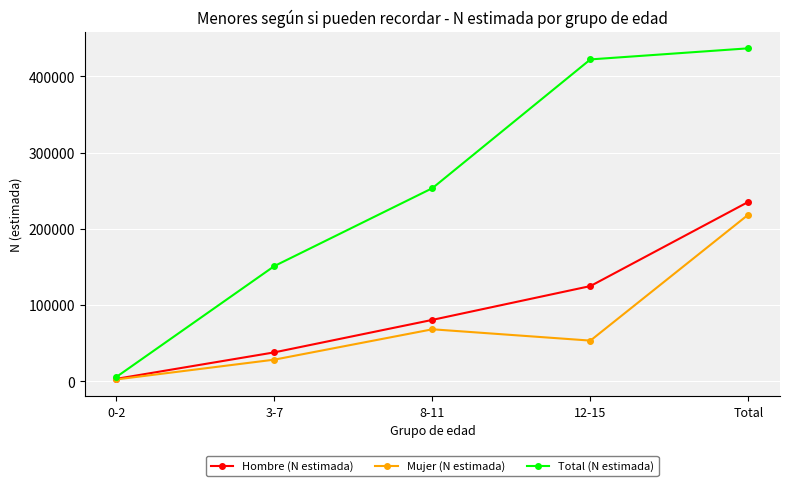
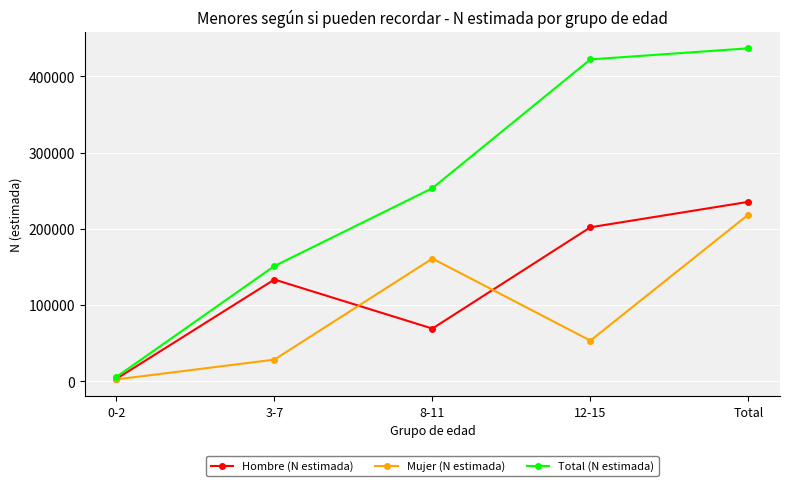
Hombre (N estimada), 3-7: 40000 -> 130000
Hombre (N estimada), 8-11: 80000 -> 70000
Mujer (N estimada), 8-11: 70000 -> 160000
Hombre (N estimada), 12-15: 120000 -> 200000
